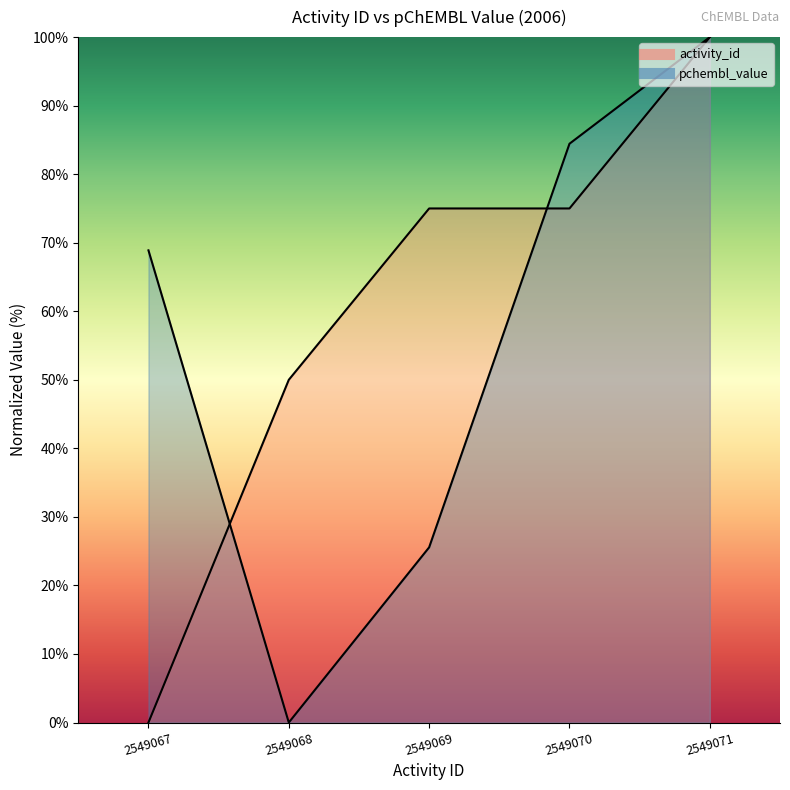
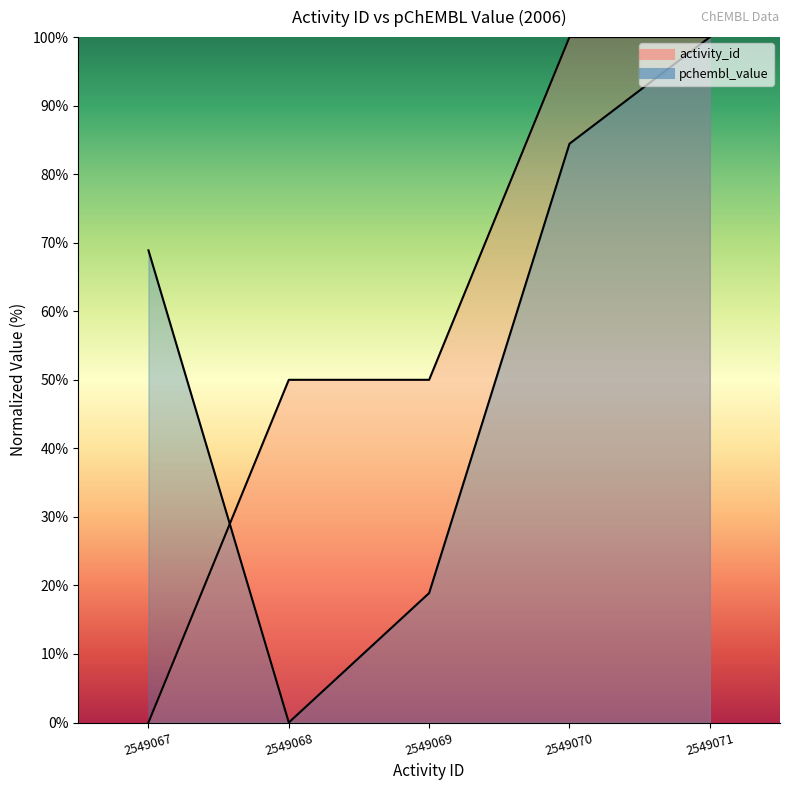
activity_id, 2549069: 75% -> 50%
pchembl_value, 2549069: 26% -> 19%
activity_id, 2549070: 75% -> 100%
